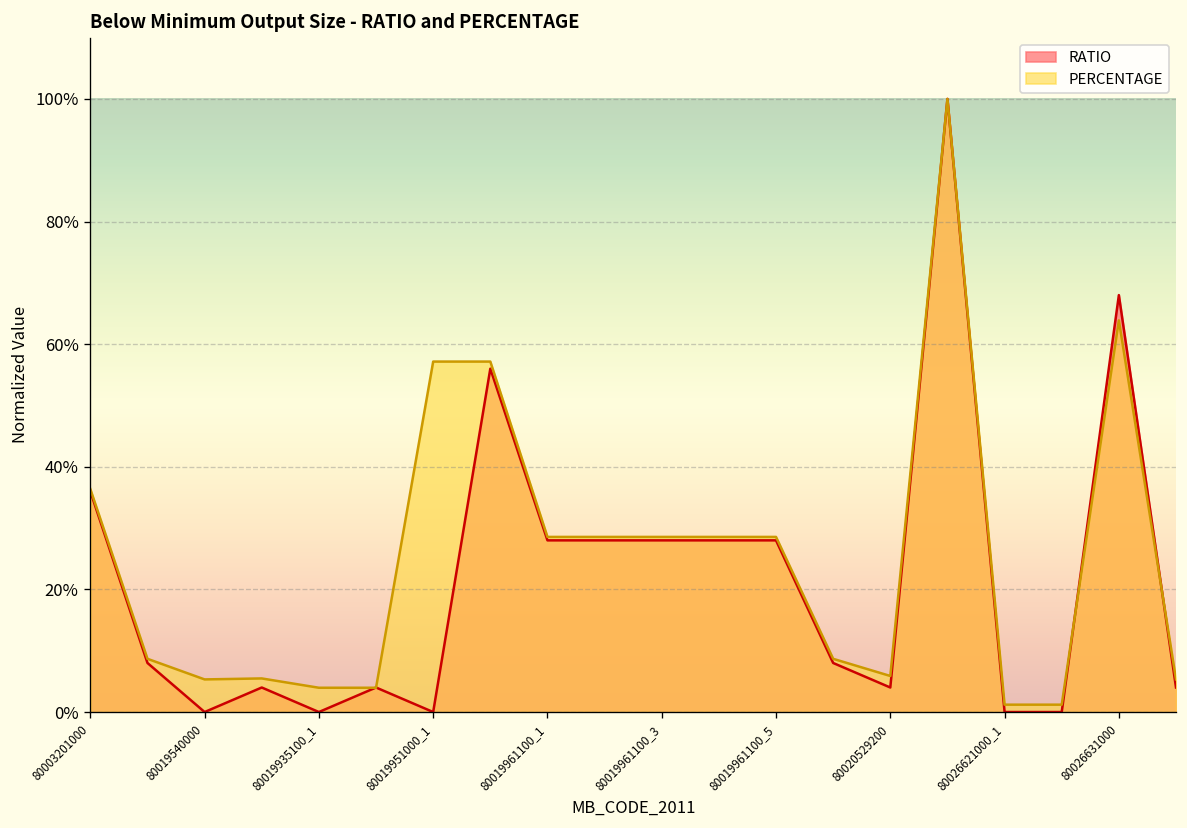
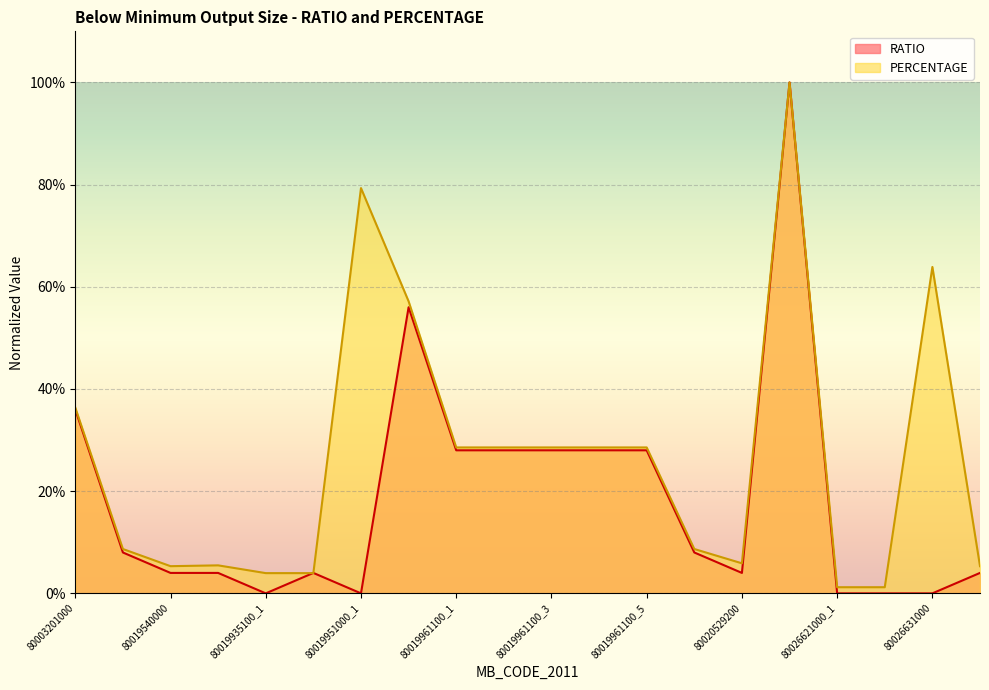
RATIO, 80019540000: 0% -> 4%
PERCENTAGE, 80019951000_1: 57% -> 79%
RATIO, 80026631000: 68% -> 0%
